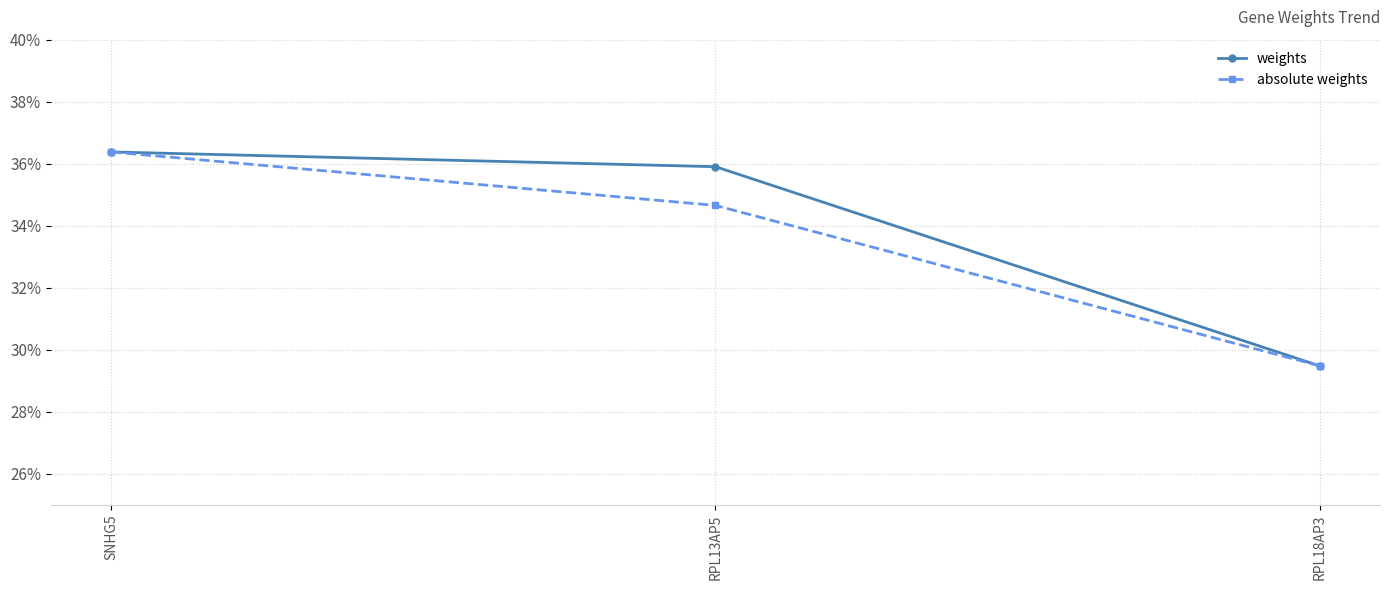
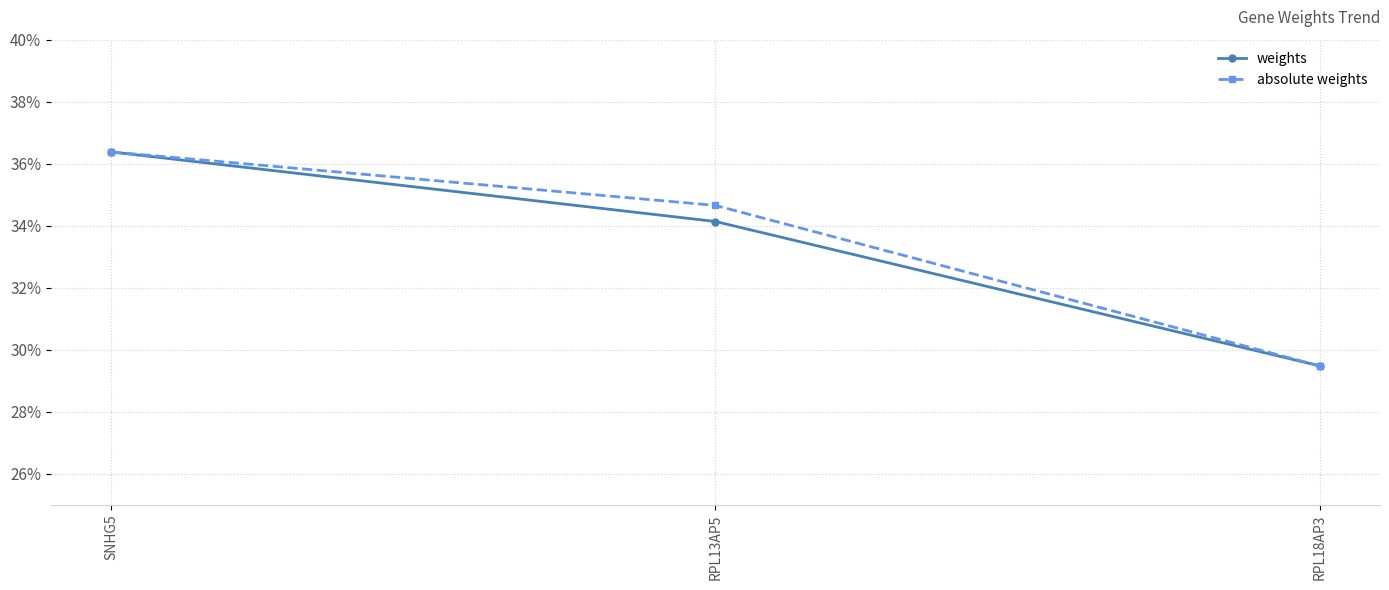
weights, RPL13AP5: 35.9% -> 34.1%
